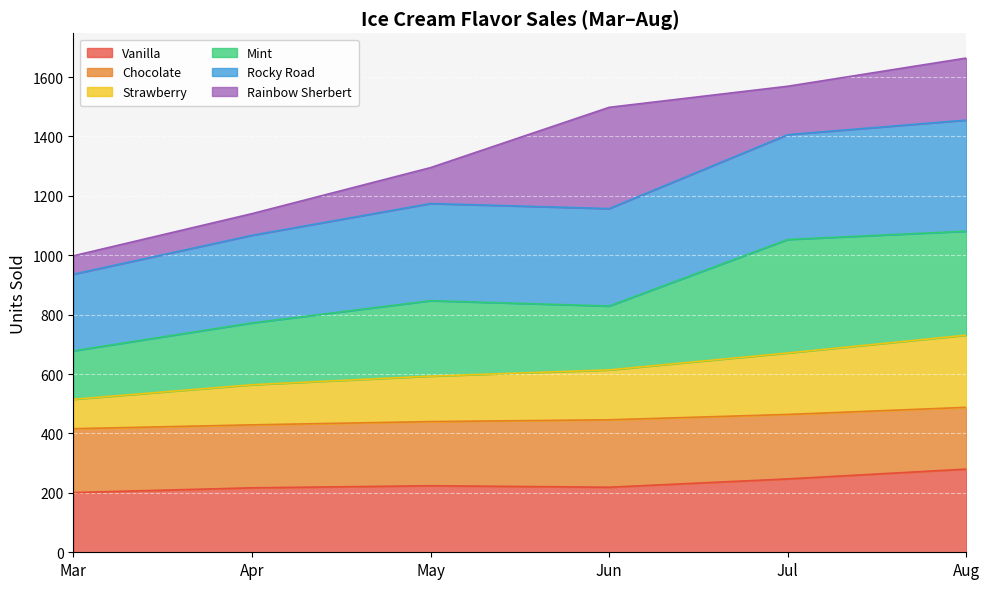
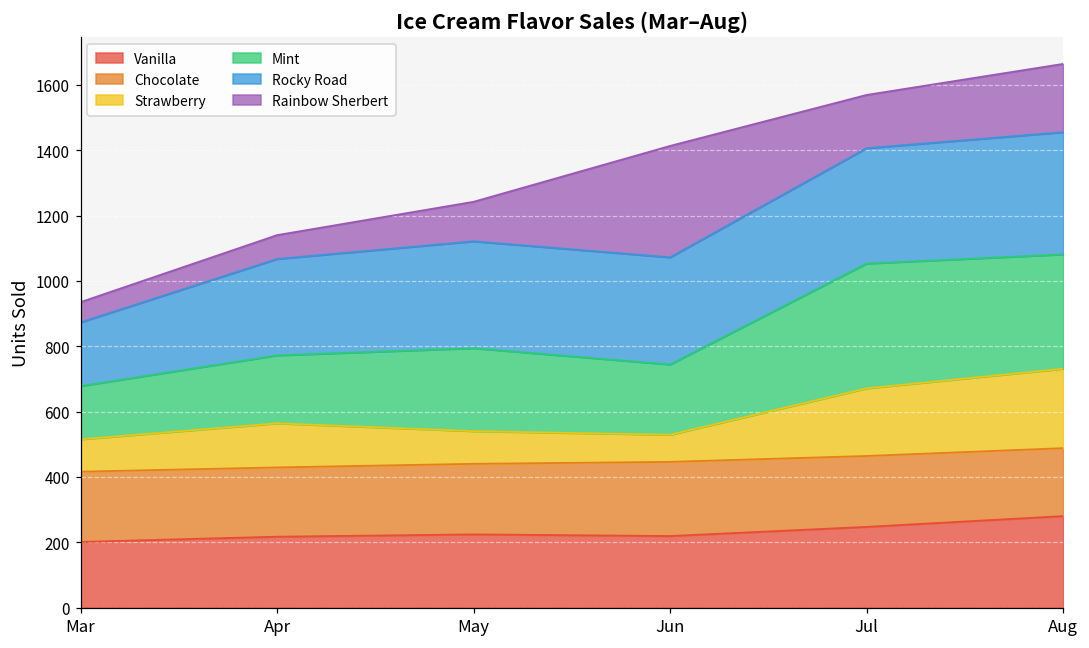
Rocky Road, Mar: 260 -> 200
Strawberry, May: 150 -> 100
Strawberry, Jun: 170 -> 80
